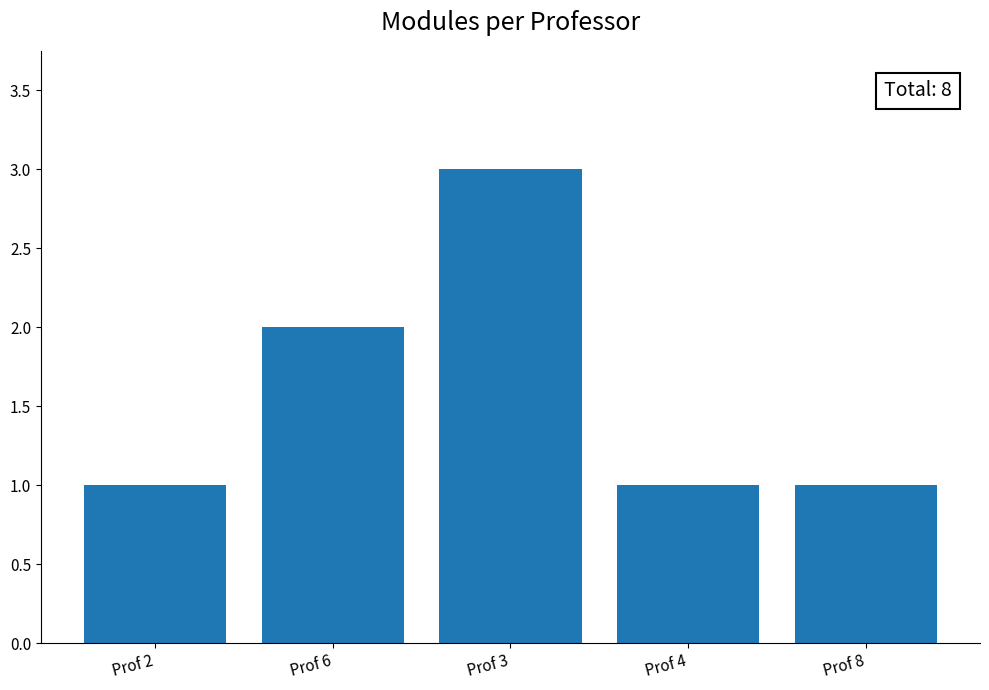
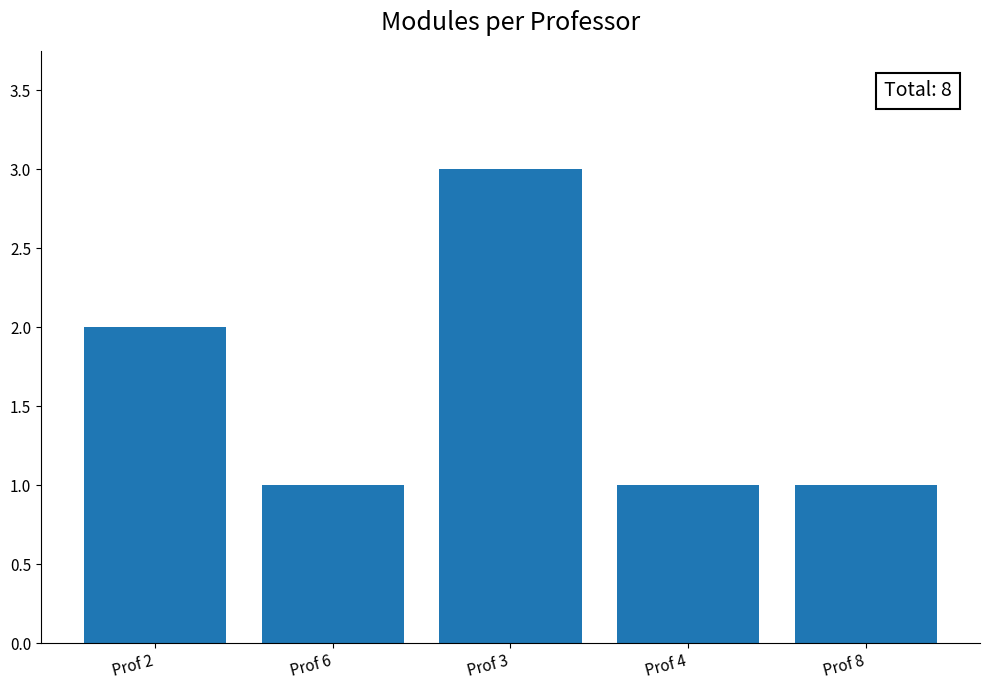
Prof 2: 1 -> 2
Prof 6: 2 -> 1
